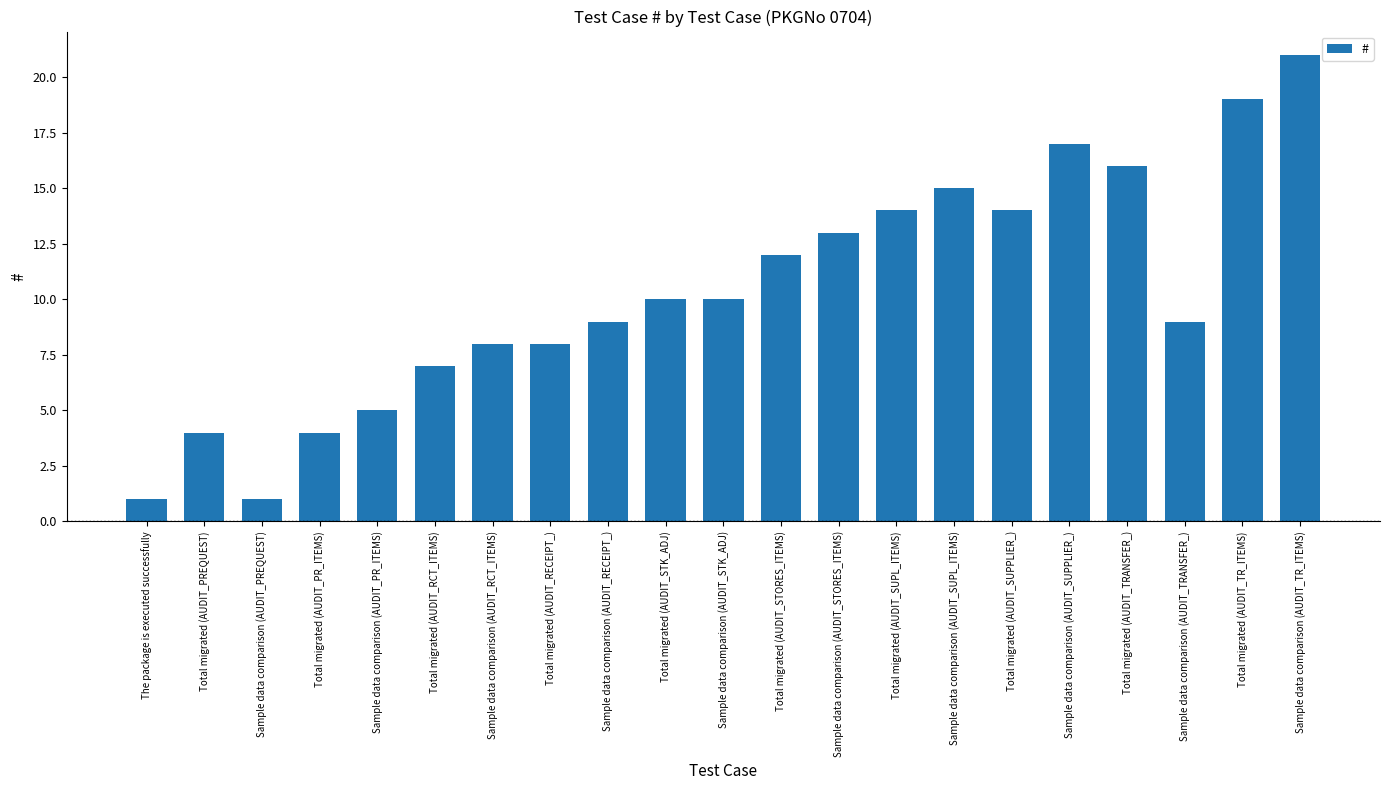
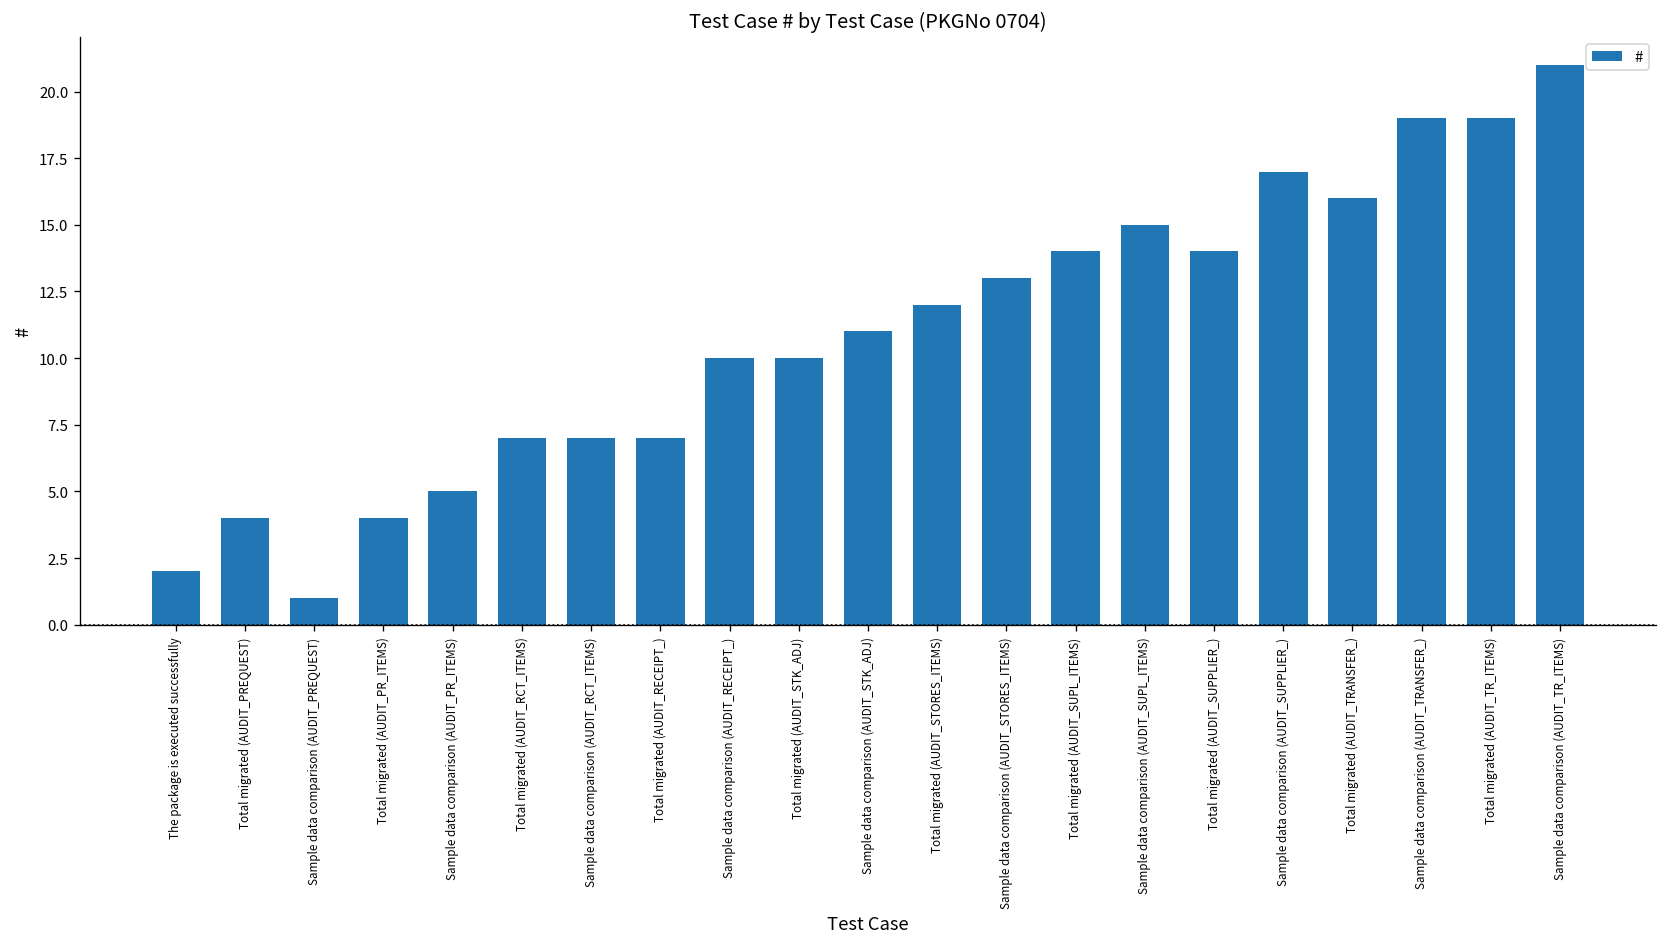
The package is executed successfully: 1 -> 2
Sample data comparison (AUDIT_RCT_ITEMS): 8 -> 7
Total migrated (AUDIT_RECEIPT_): 8 -> 7
Sample data comparison (AUDIT_RECEIPT_): 9 -> 10
Sample data comparison (AUDIT_STK_ADJ): 10 -> 11
Sample data comparison (AUDIT_TRANSFER_): 9 -> 19
